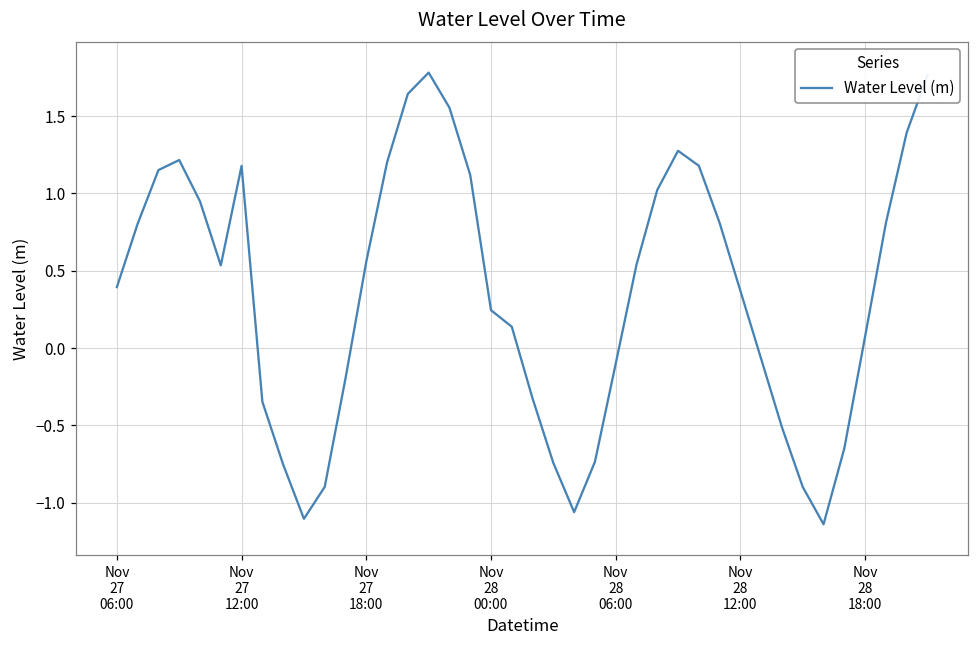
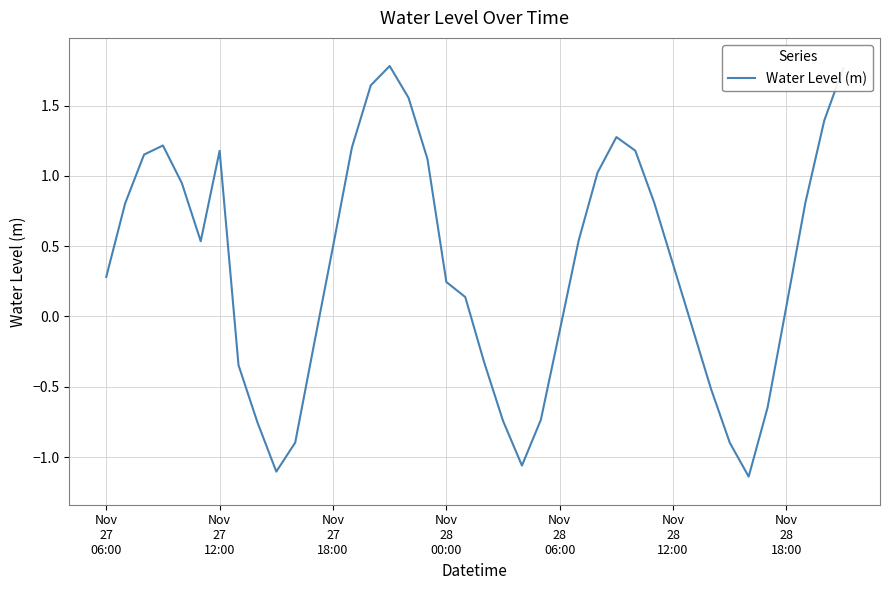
Nov 27 06:00: 0.39 -> 0.28
Nov 27 18:00: 0.56 -> 0.50
